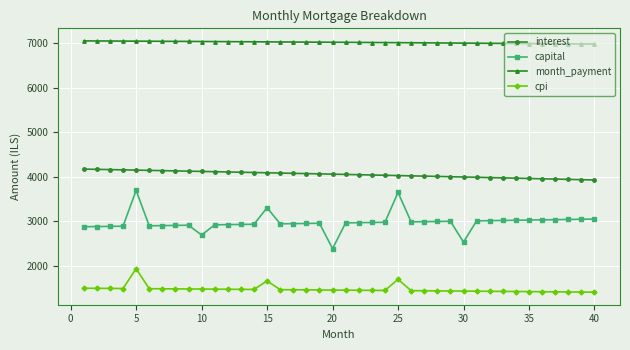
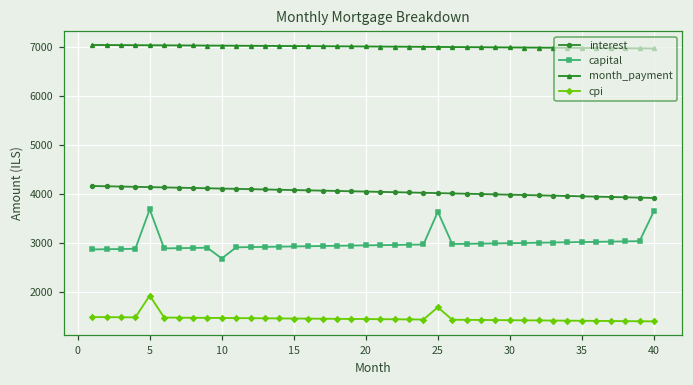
capital, 15: 3300 -> 2900
cpi, 15: 1700 -> 1500
capital, 20: 2400 -> 3000
capital, 30: 2500 -> 3000
capital, 40: 3100 -> 3700
